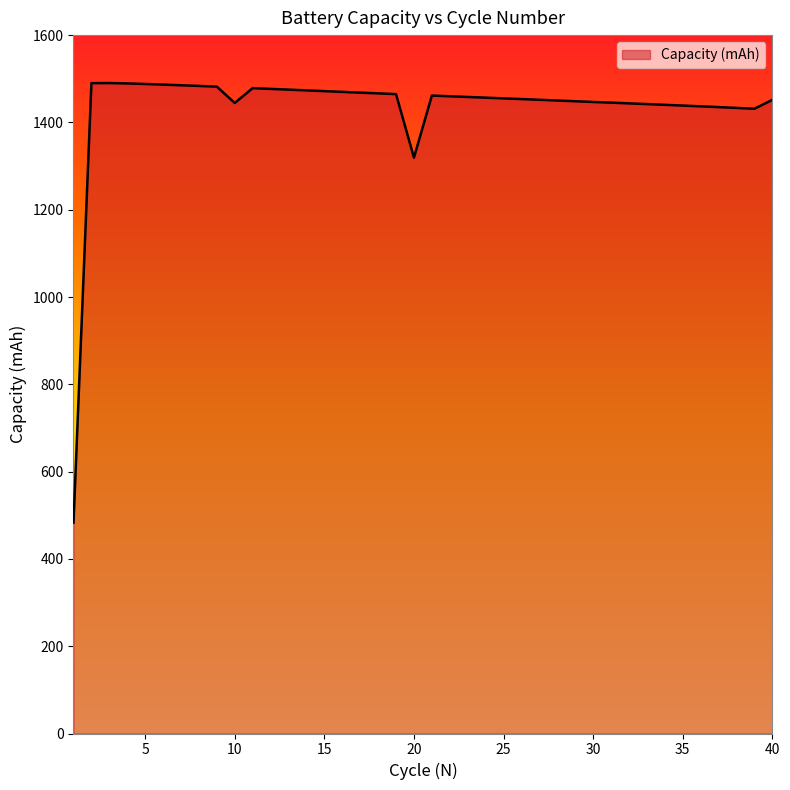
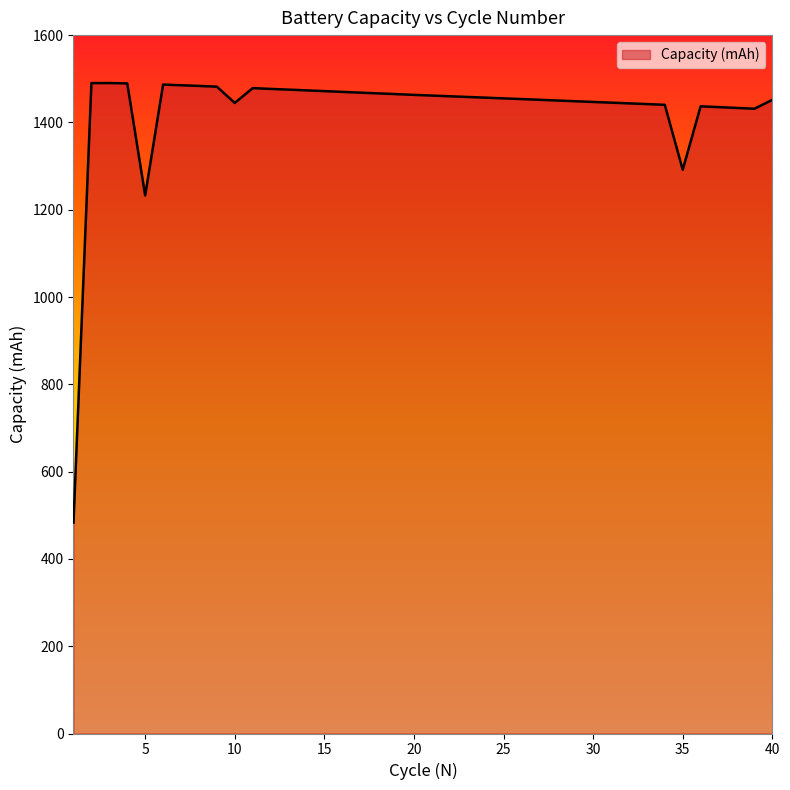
5: 1490 -> 1230
20: 1320 -> 1460
35: 1440 -> 1290
